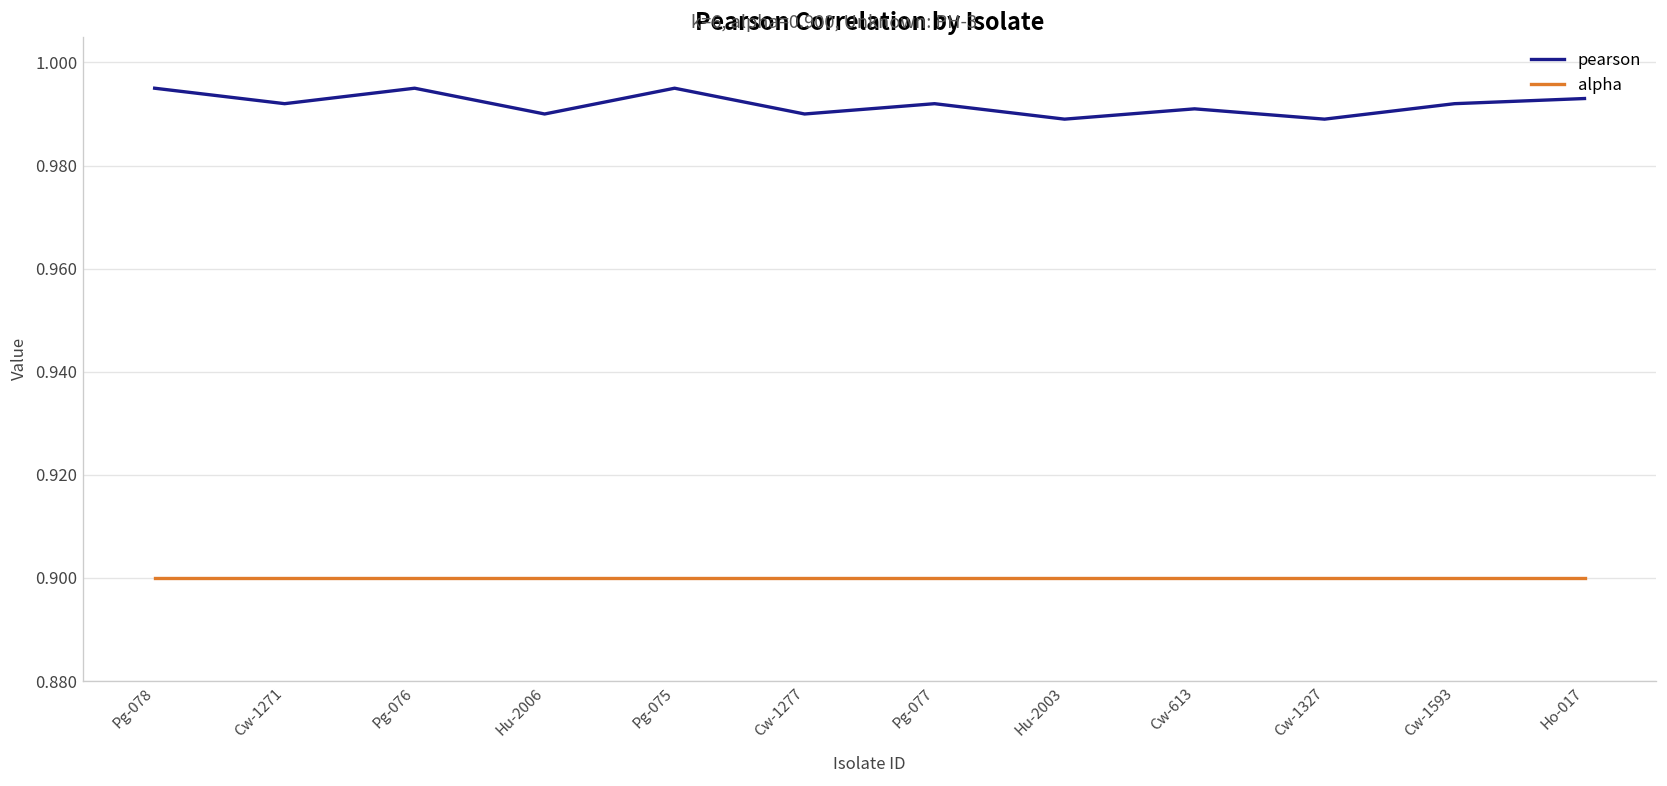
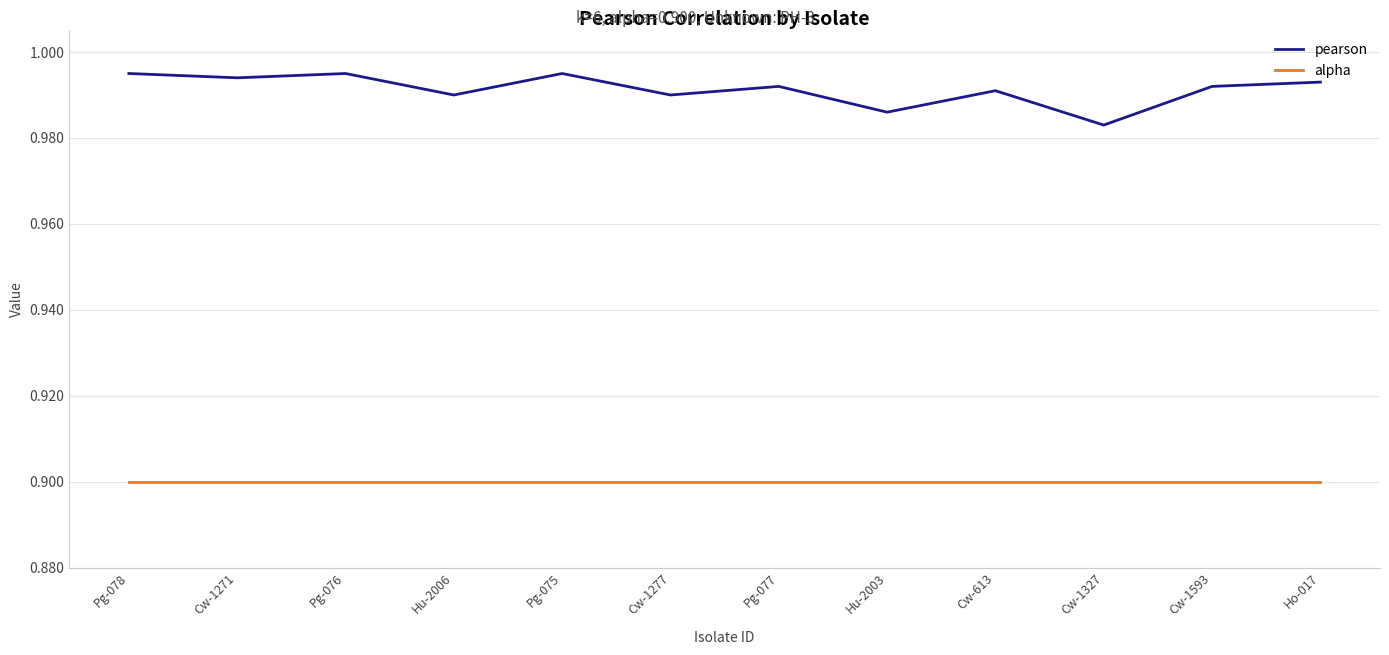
pearson, Cw-1271: 0.992 -> 0.994
pearson, Hu-2003: 0.989 -> 0.986
pearson, Cw-1327: 0.989 -> 0.983
